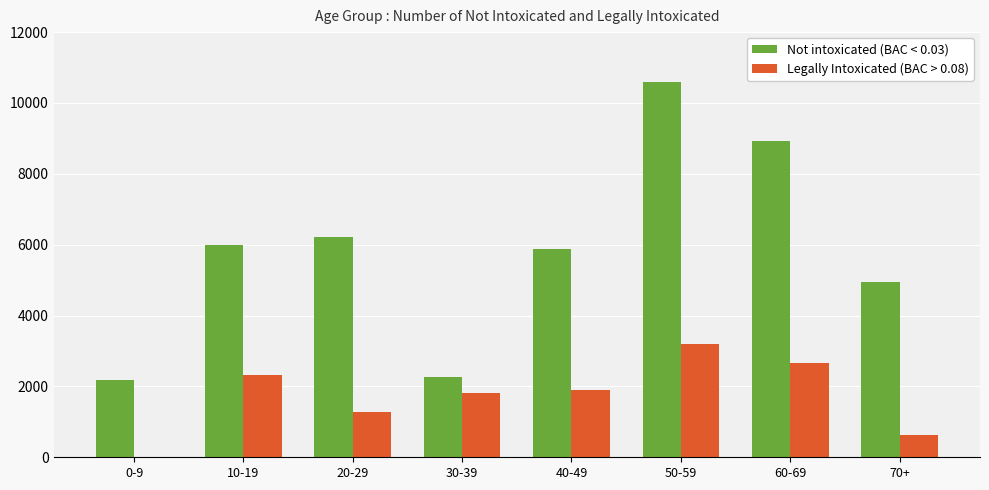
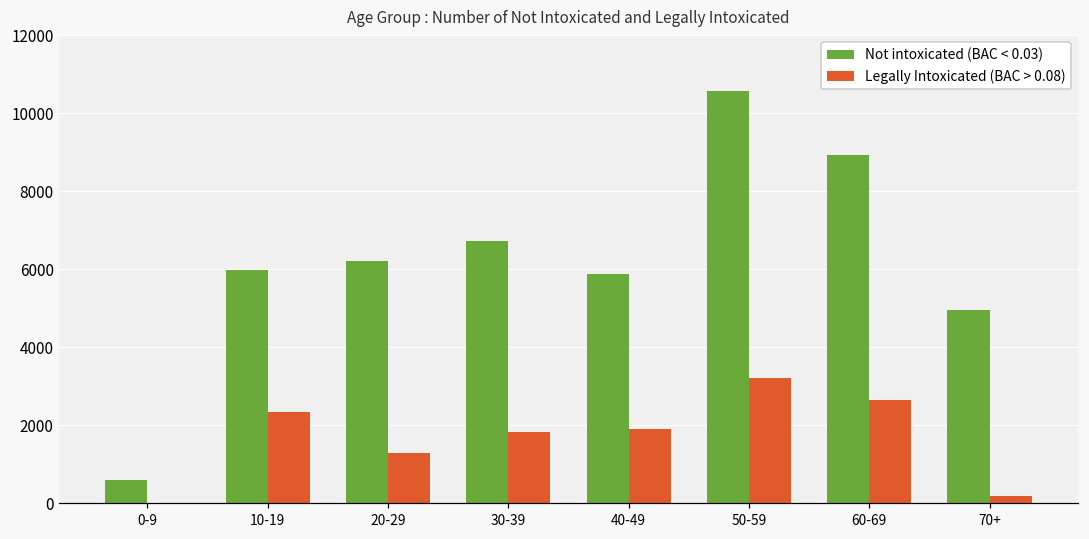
Not intoxicated (BAC < 0.03), 0-9: 2200 -> 600
Not intoxicated (BAC < 0.03), 30-39: 2300 -> 6700
Legally Intoxicated (BAC > 0.08), 70+: 600 -> 200
